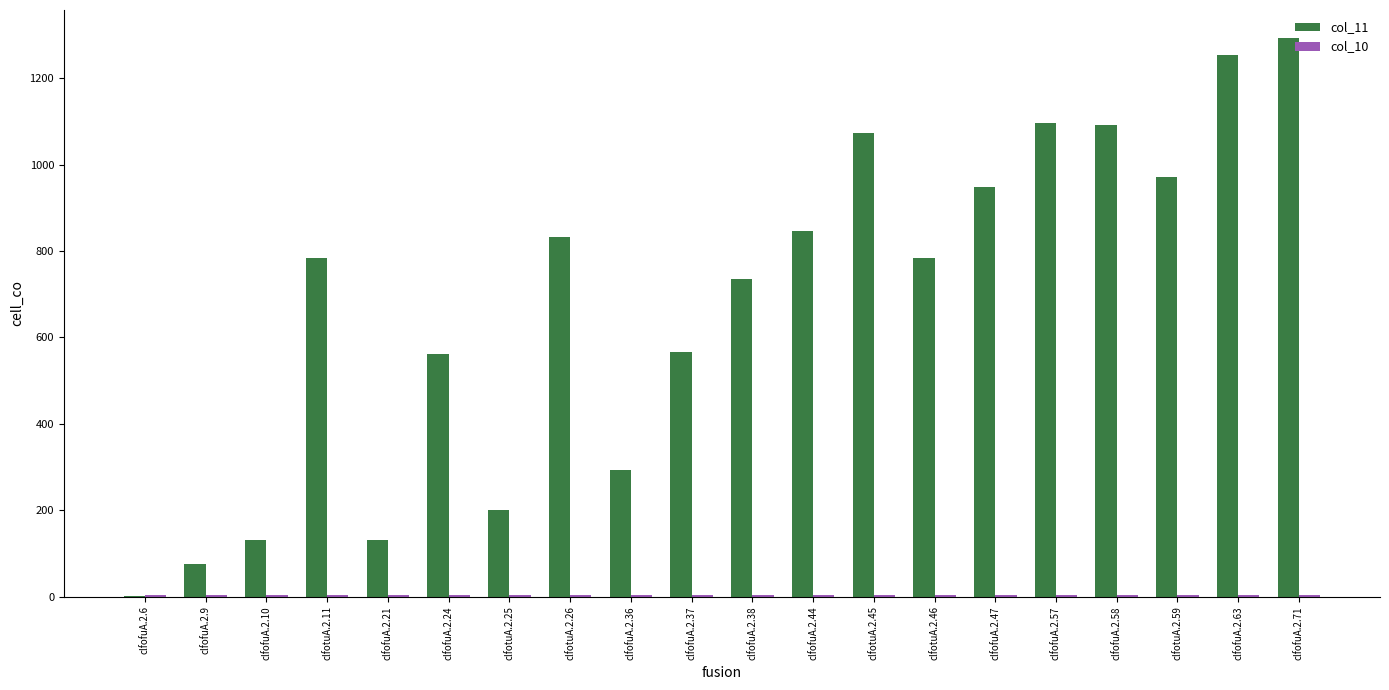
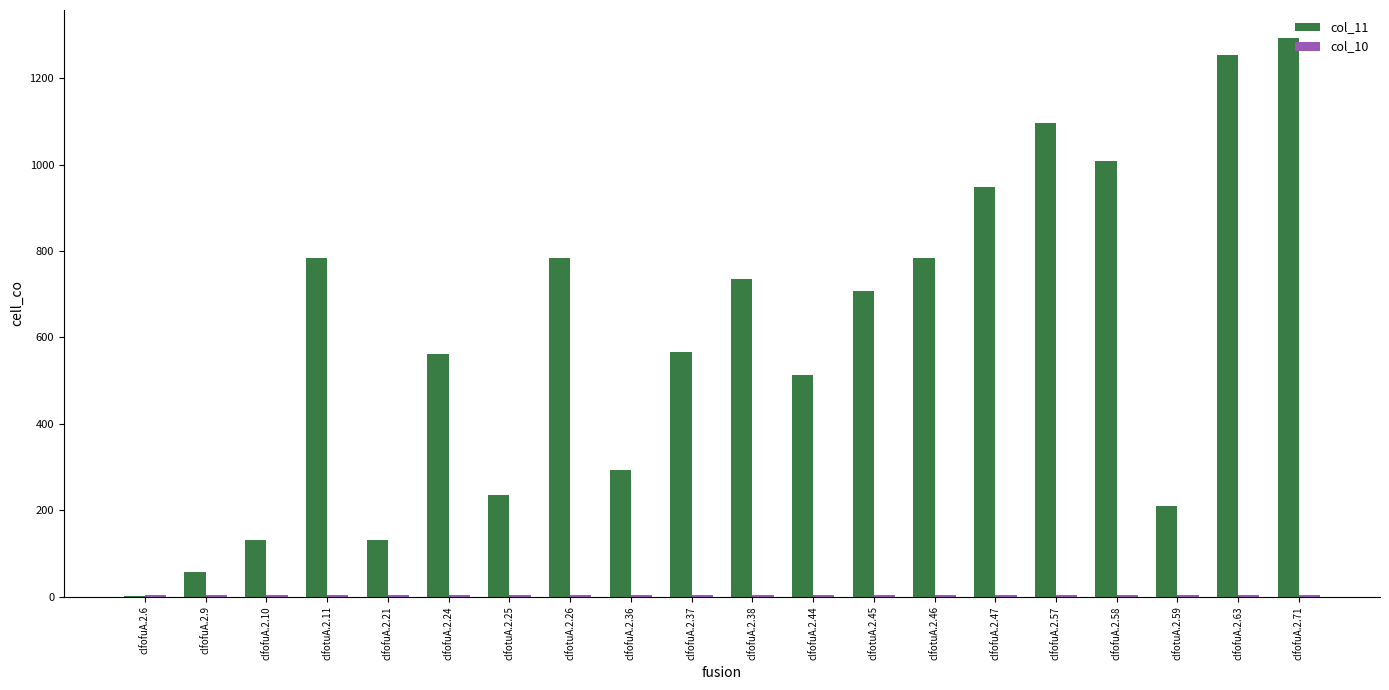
col_11, clfofuA.2.9: 80 -> 60
col_11, clfotuA.2.25: 200 -> 240
col_11, clfotuA.2.26: 830 -> 780
col_11, clfofuA.2.44: 850 -> 510
col_11, clfotuA.2.45: 1070 -> 710
col_11, clfofuA.2.58: 1090 -> 1010
col_11, clfotuA.2.59: 970 -> 210
